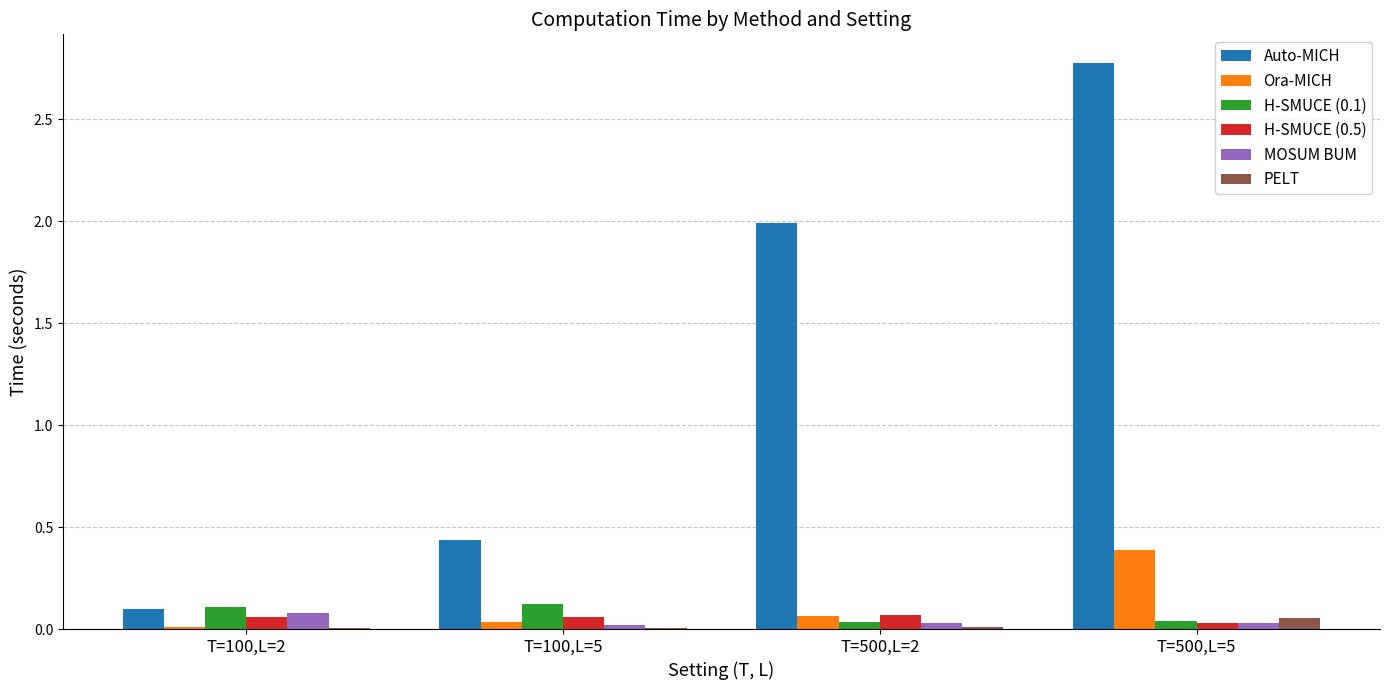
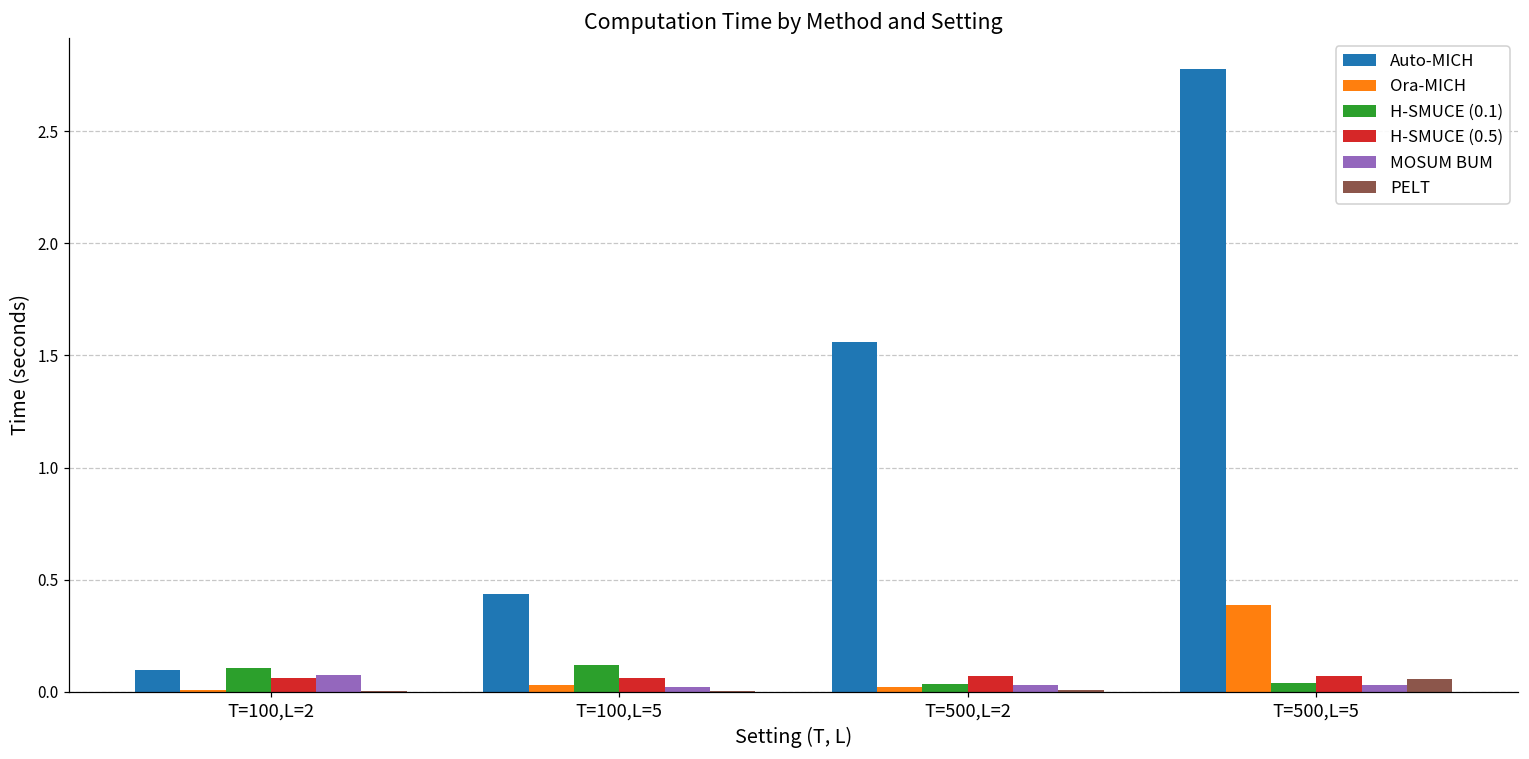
Auto-MICH, T=500,L=2: 1.99 -> 1.56
Ora-MICH, T=500,L=2: 0.07 -> 0.02
H-SMUCE (0.5), T=500,L=5: 0.03 -> 0.07
